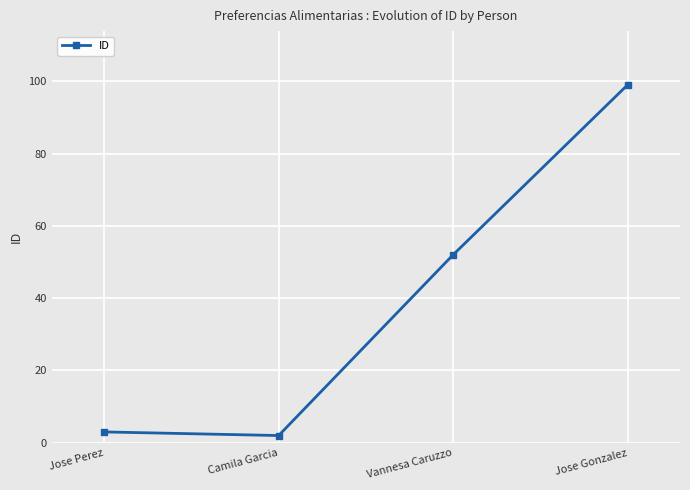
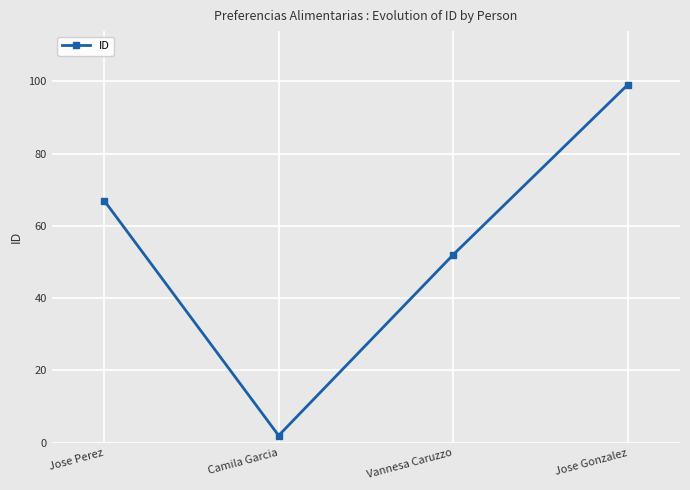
Jose Perez: 3 -> 67
